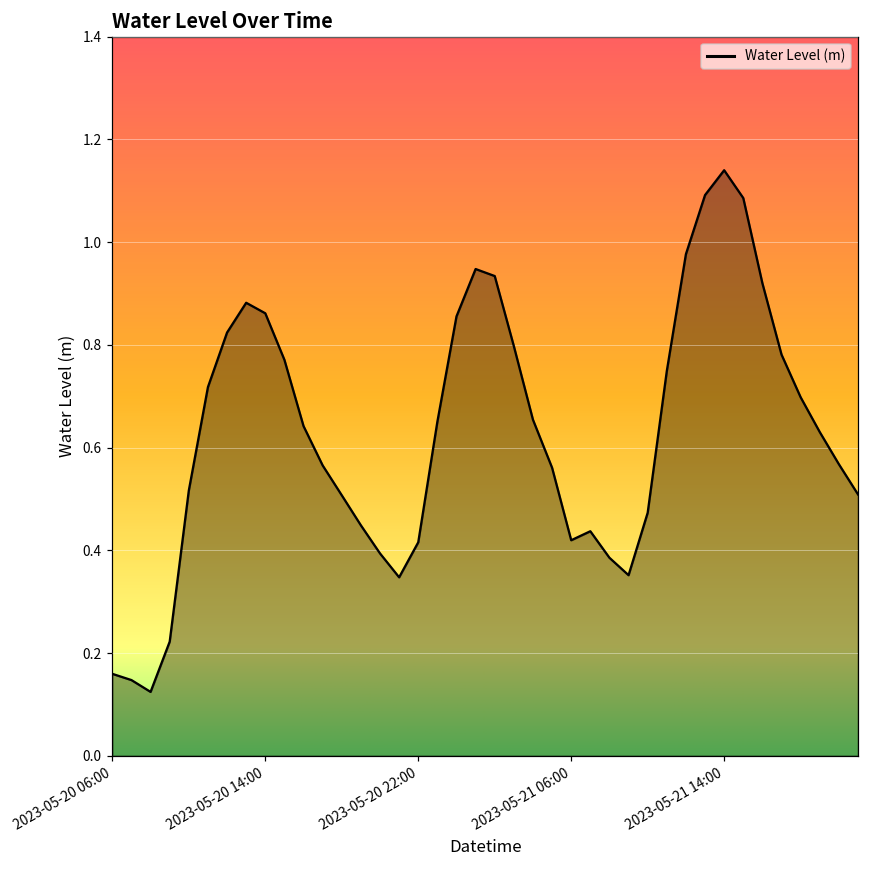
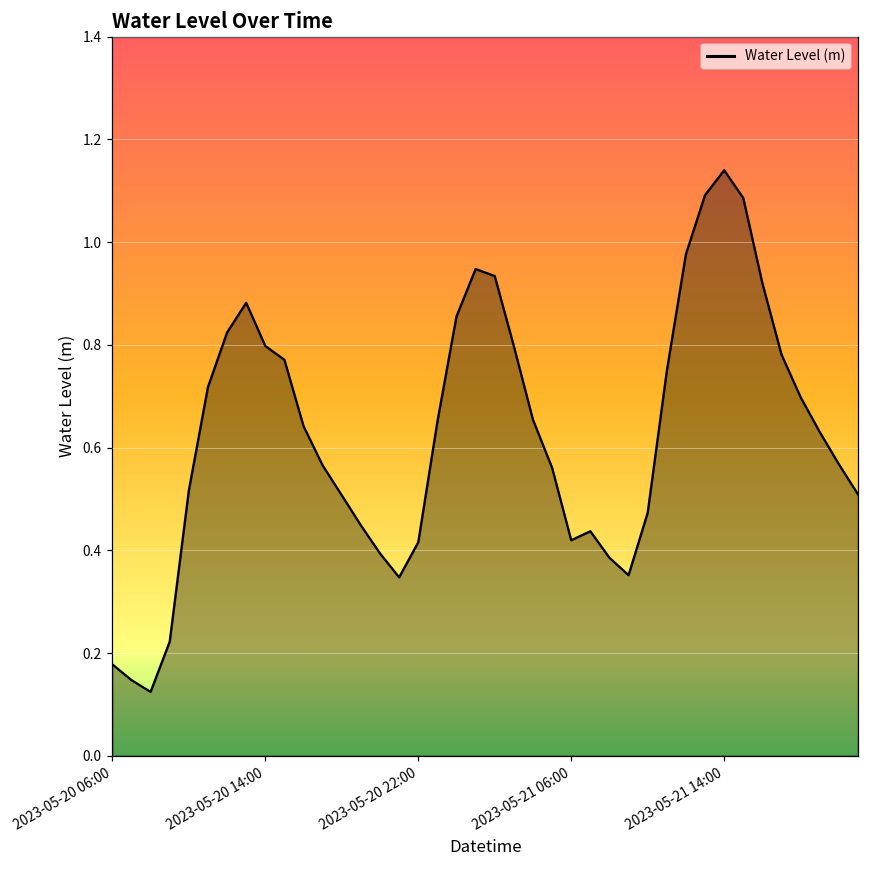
2023-05-20 06:00: 0.16 -> 0.18
2023-05-20 14:00: 0.86 -> 0.80
